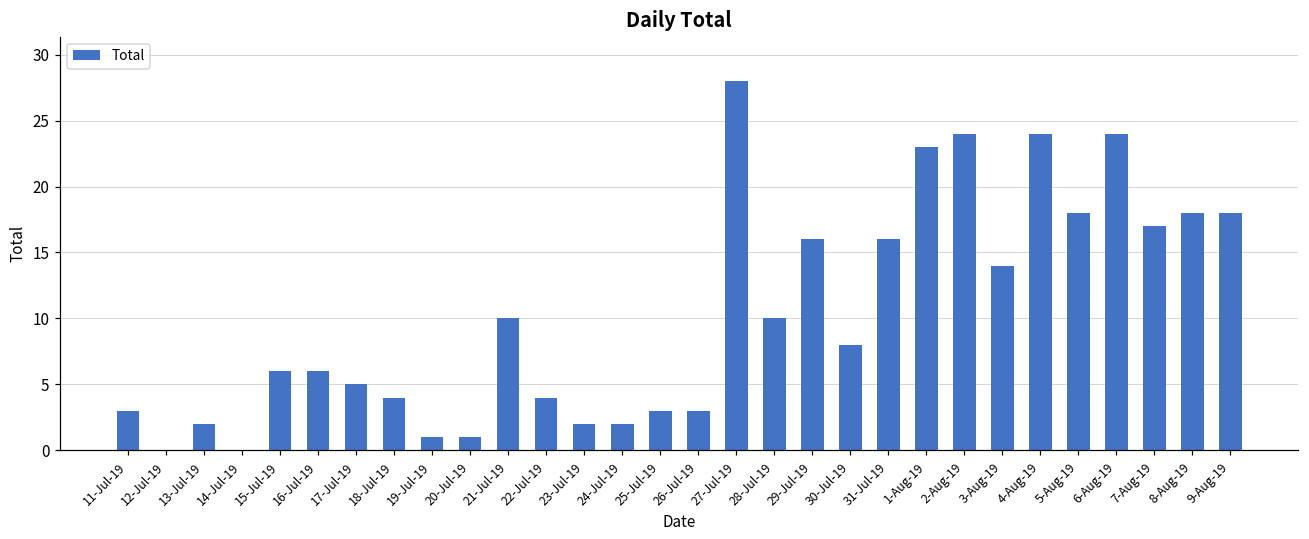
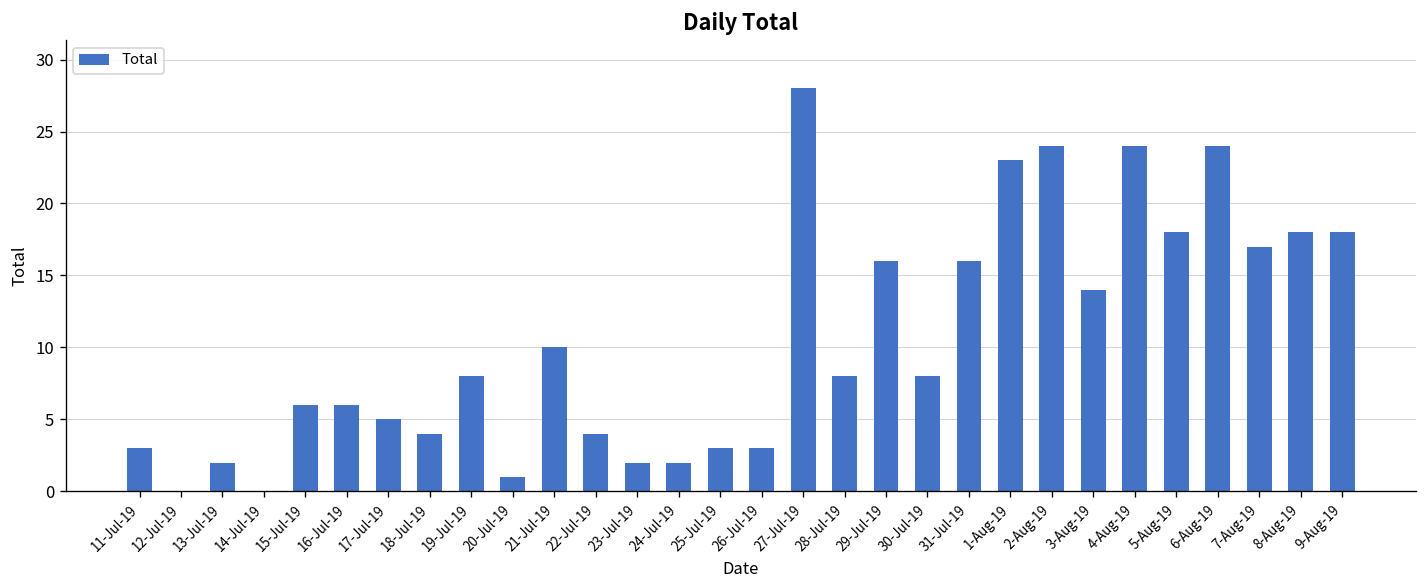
19-Jul-19: 1 -> 8
28-Jul-19: 10 -> 8
